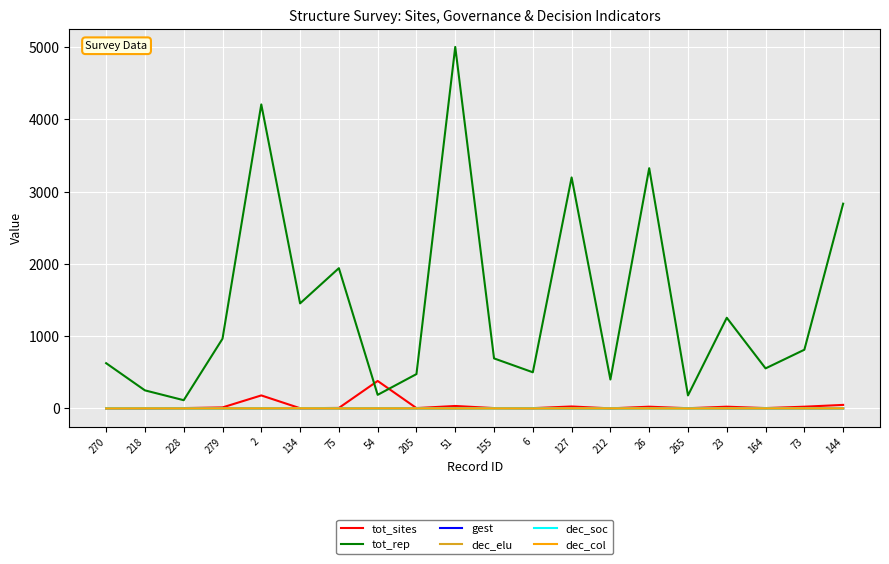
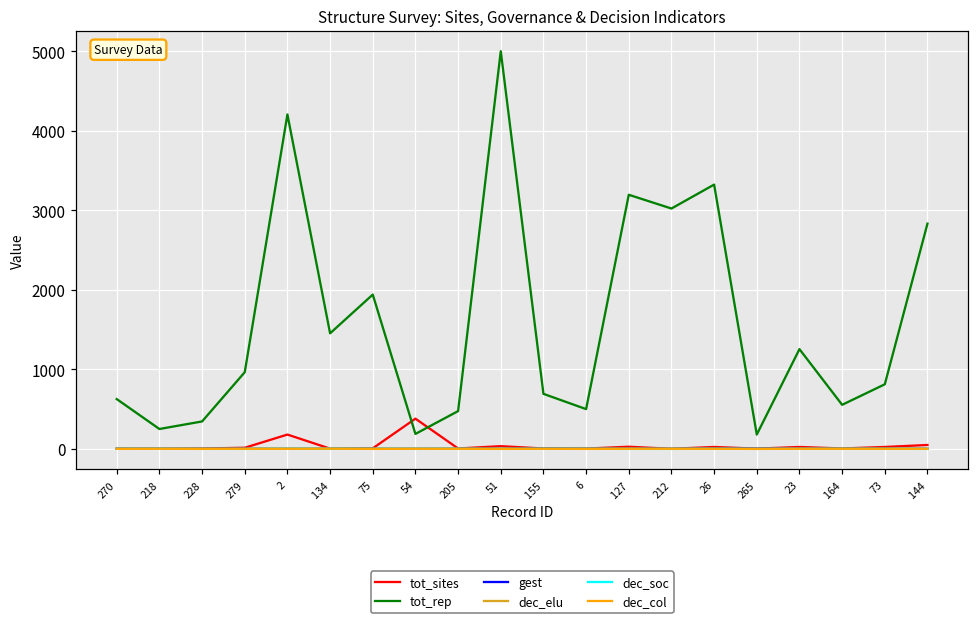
tot_rep, 228: 100 -> 300
tot_rep, 212: 400 -> 3000
